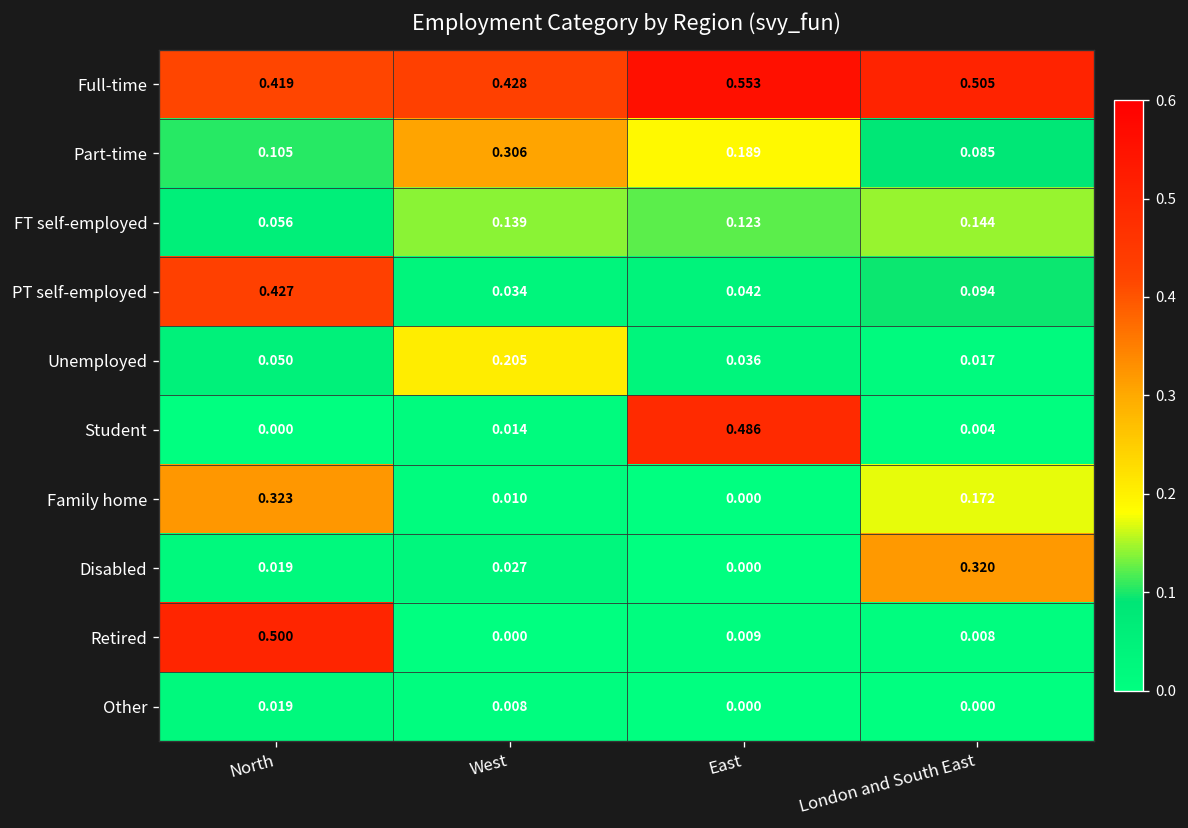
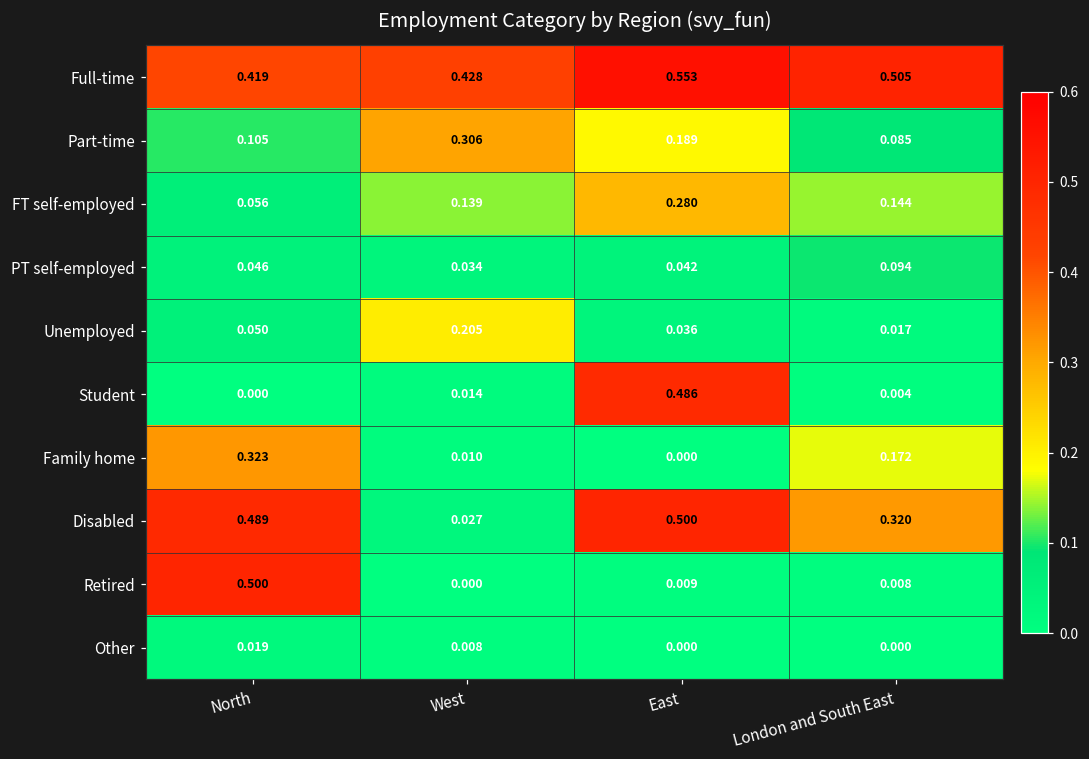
FT self-employed, East: 0.123 -> 0.280
PT self-employed, North: 0.427 -> 0.046
Disabled, North: 0.019 -> 0.489
Disabled, East: 0.000 -> 0.500
